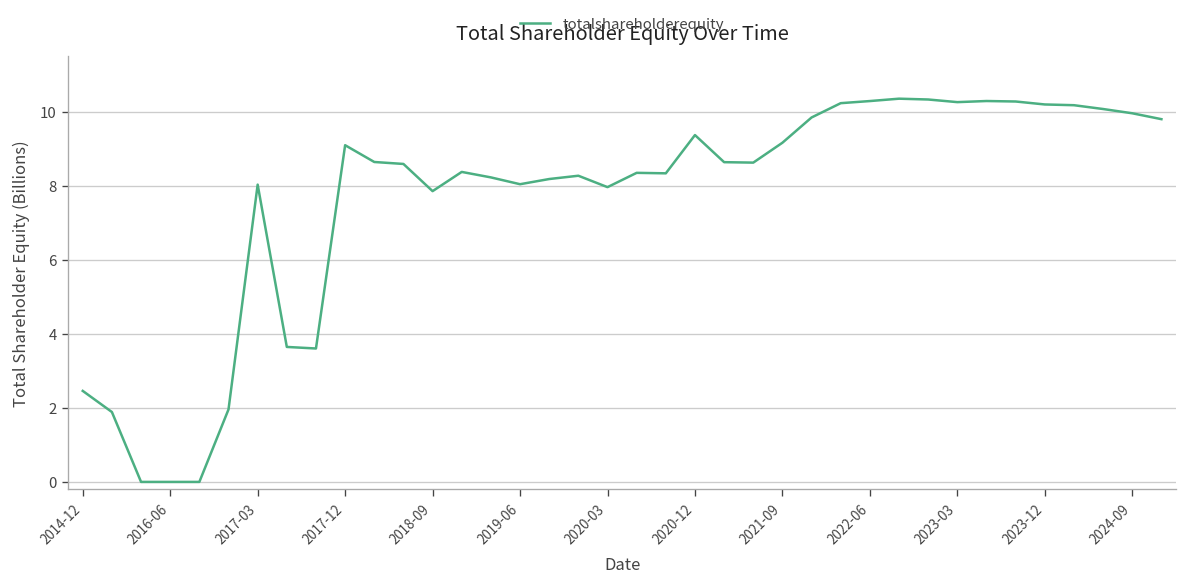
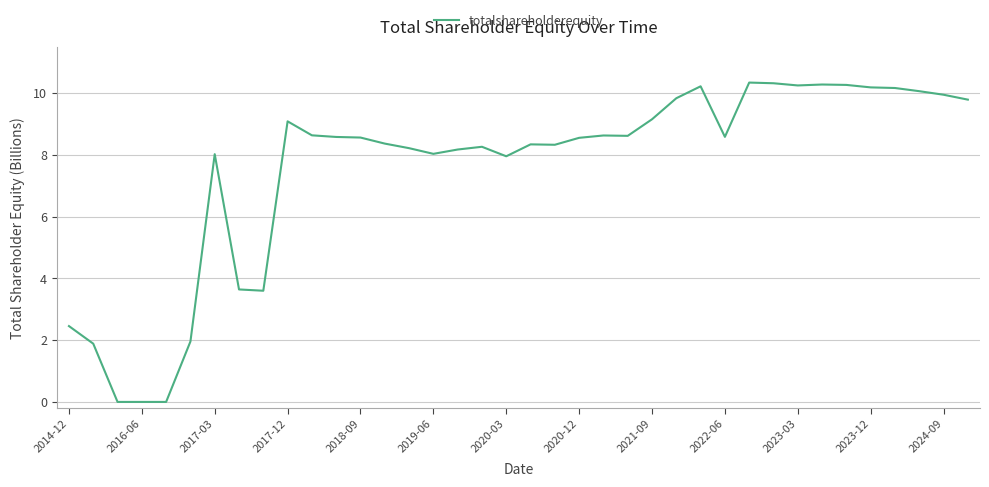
2018-09: 7.9 -> 8.6
2020-12: 9.4 -> 8.6
2022-06: 10.3 -> 8.6
